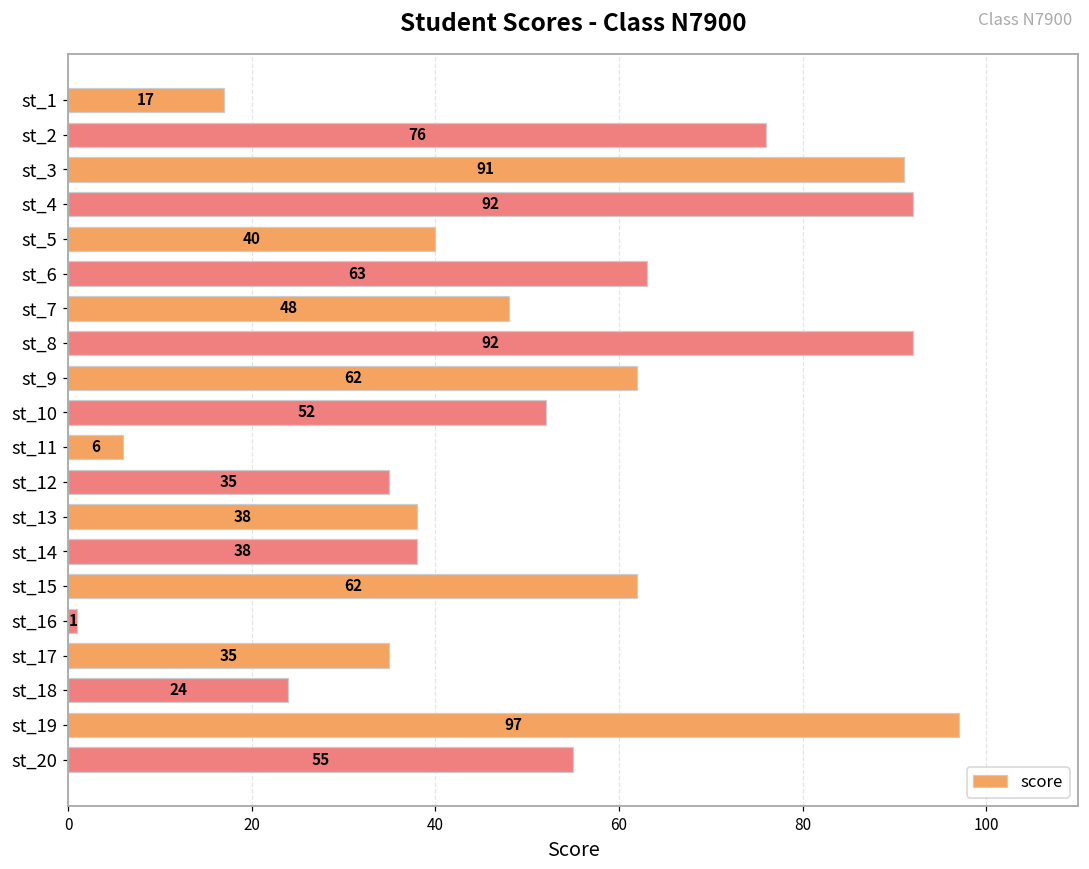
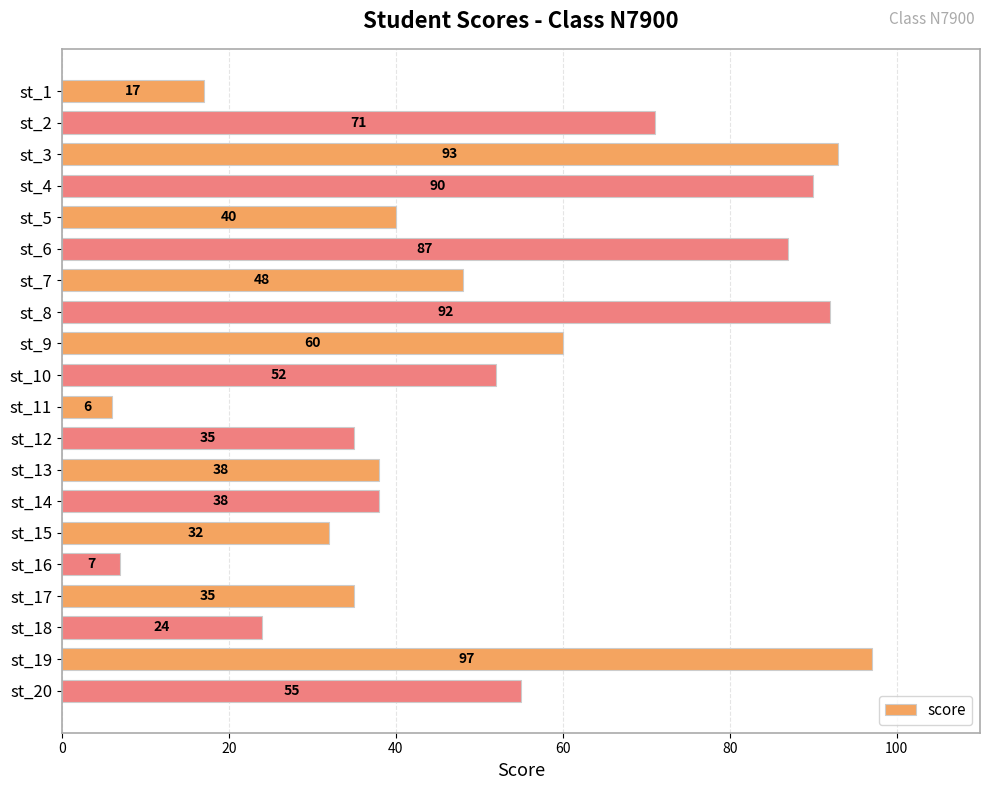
st_2: 76 -> 71
st_3: 91 -> 93
st_4: 92 -> 90
st_6: 63 -> 87
st_9: 62 -> 60
st_15: 62 -> 32
st_16: 1 -> 7
